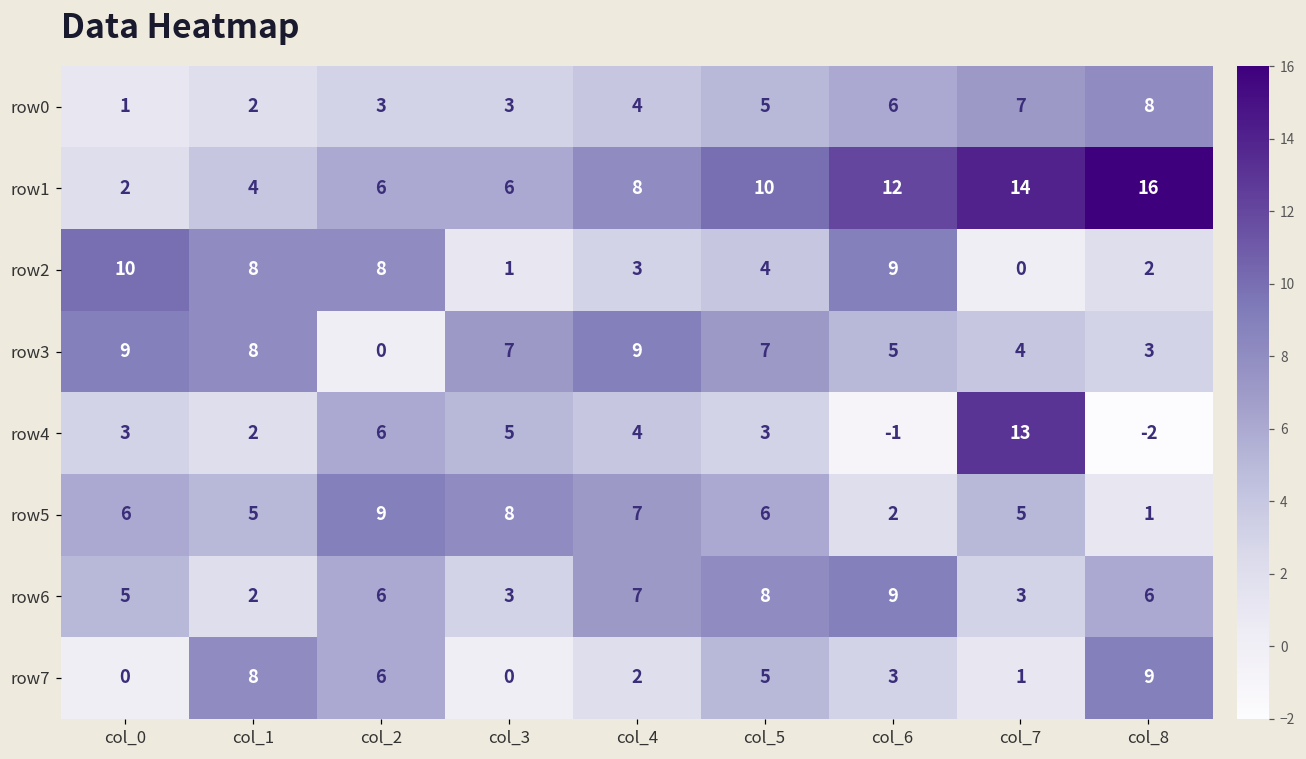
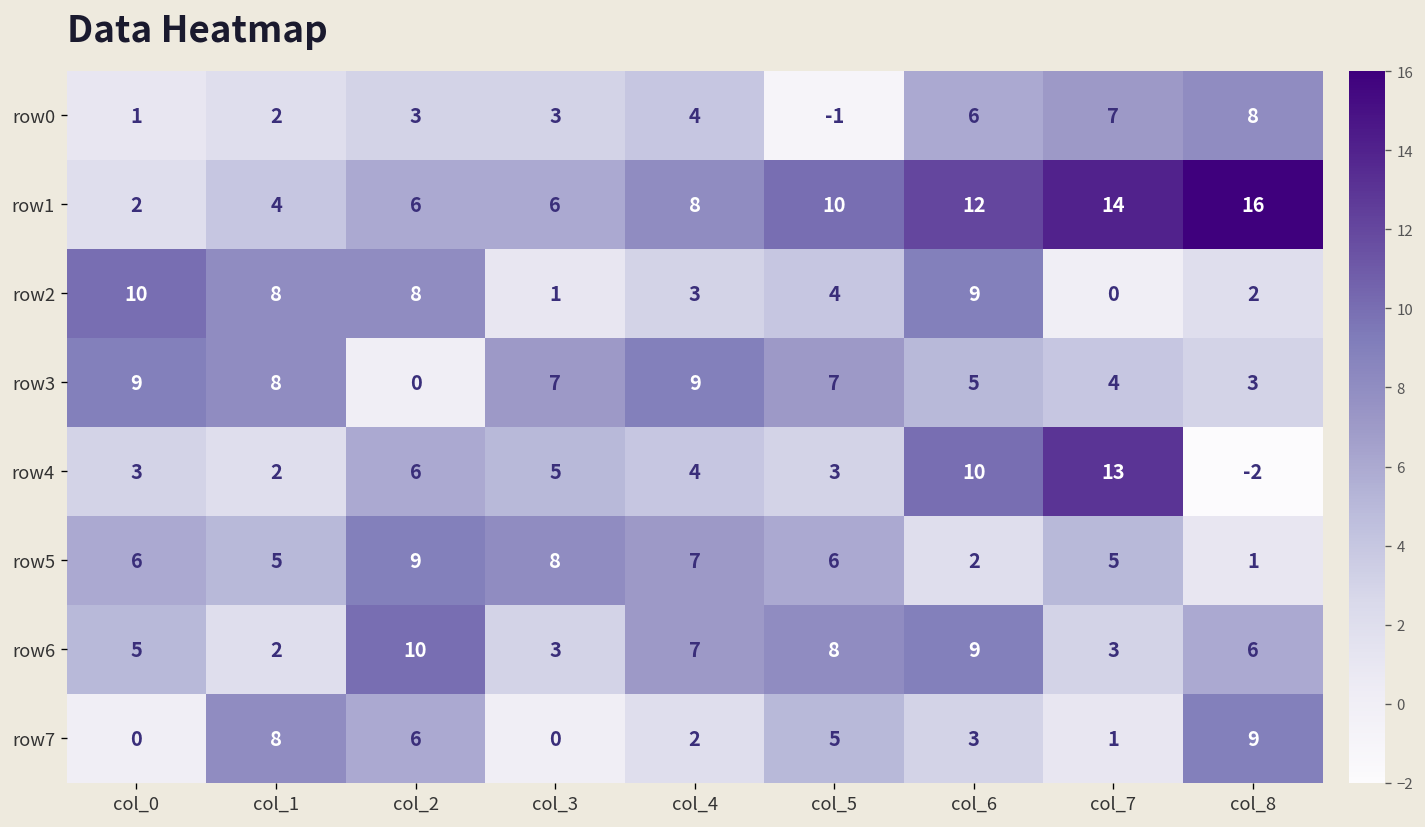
row0, col_5: 5 -> -1
row4, col_6: -1 -> 10
row6, col_2: 6 -> 10
